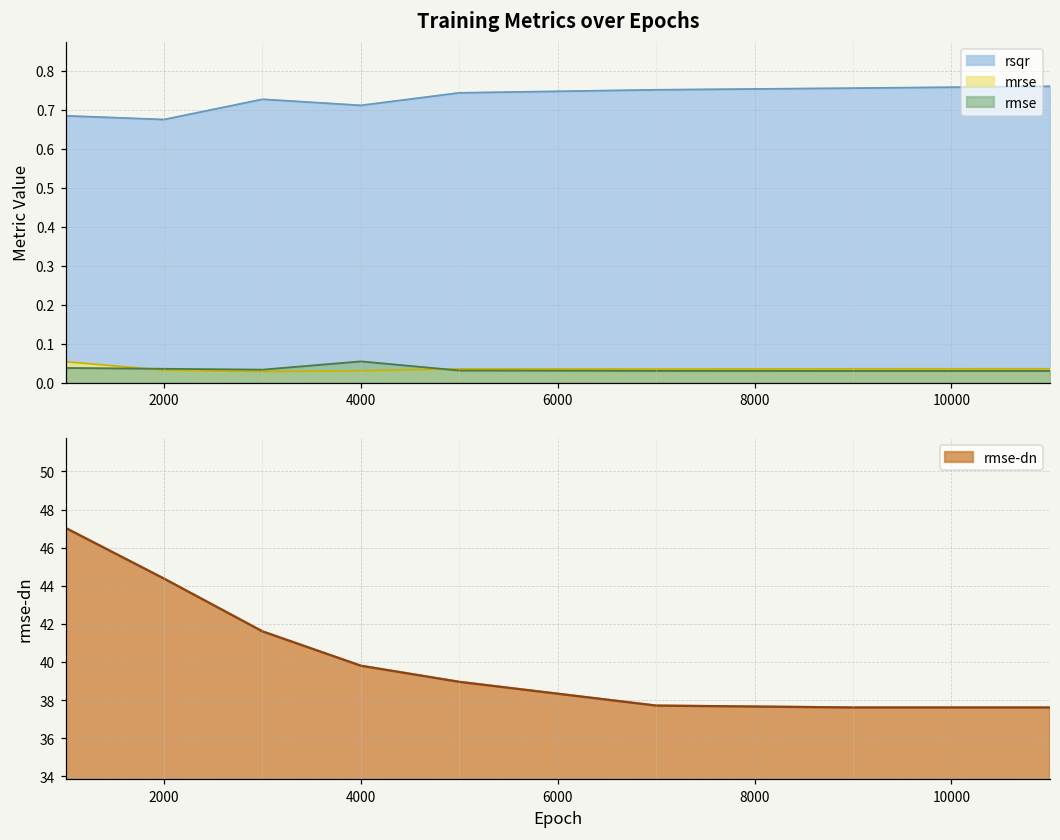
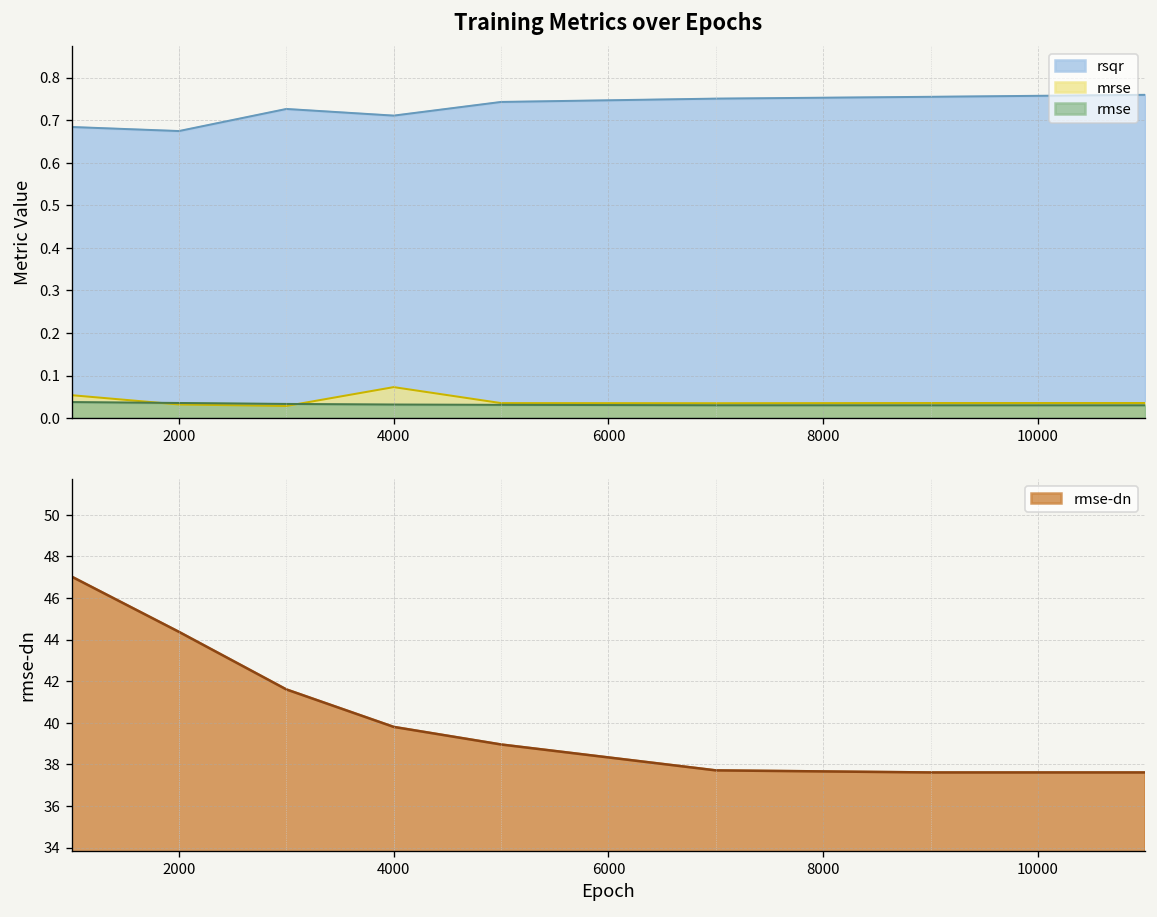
Training Metrics over Epochs, mrse, 4000: 0.03 -> 0.07
Training Metrics over Epochs, rmse, 4000: 0.05 -> 0.03
